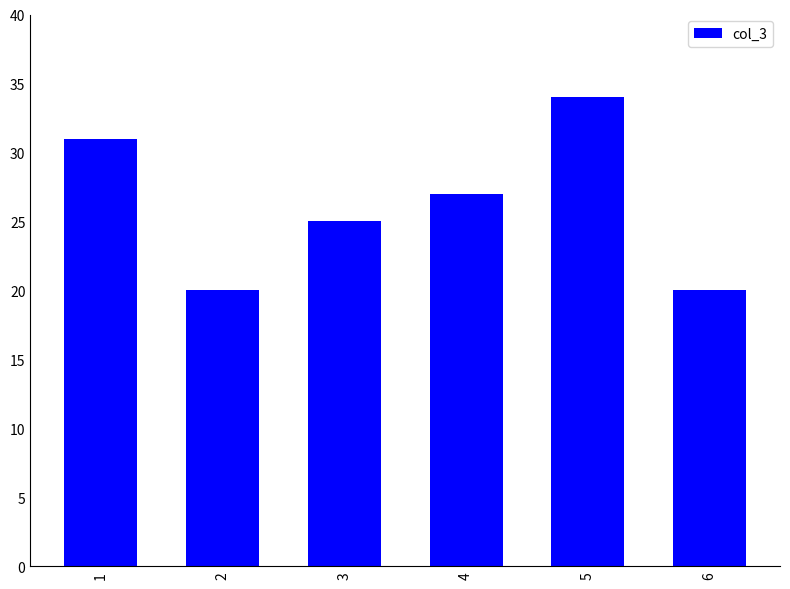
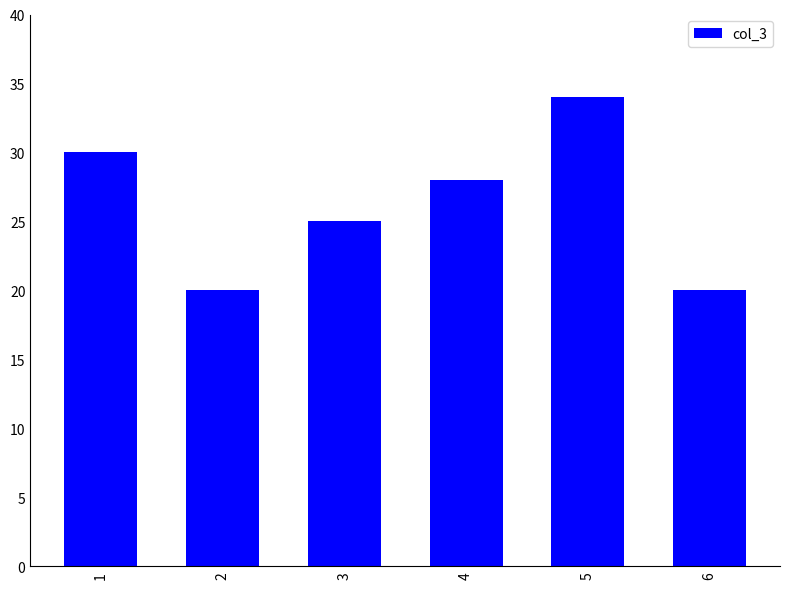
1: 31 -> 30
4: 27 -> 28
